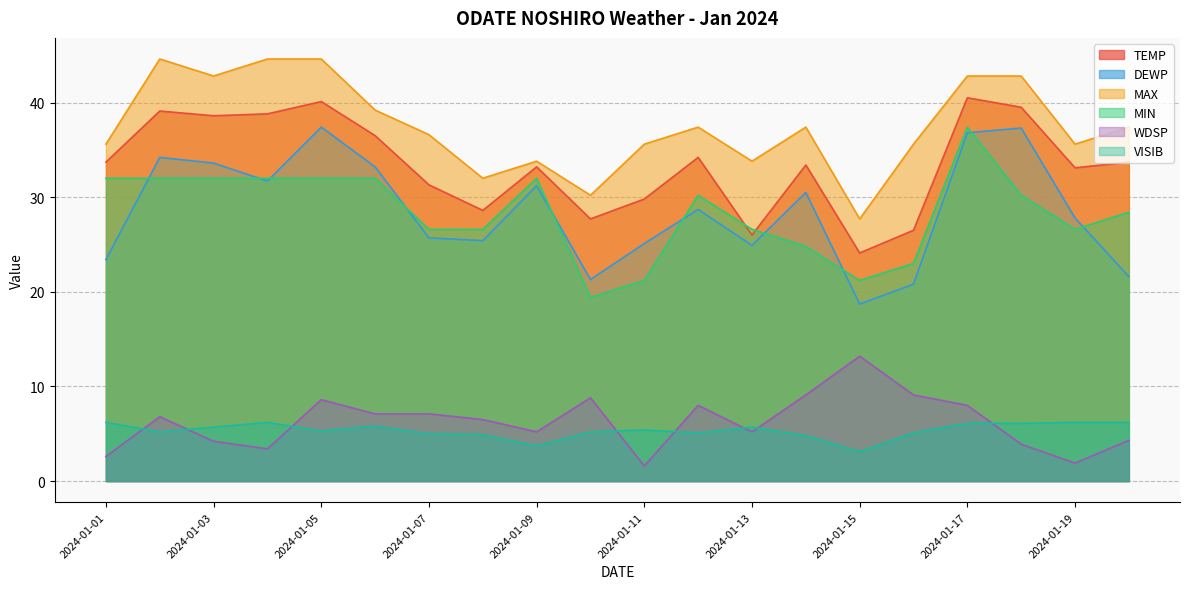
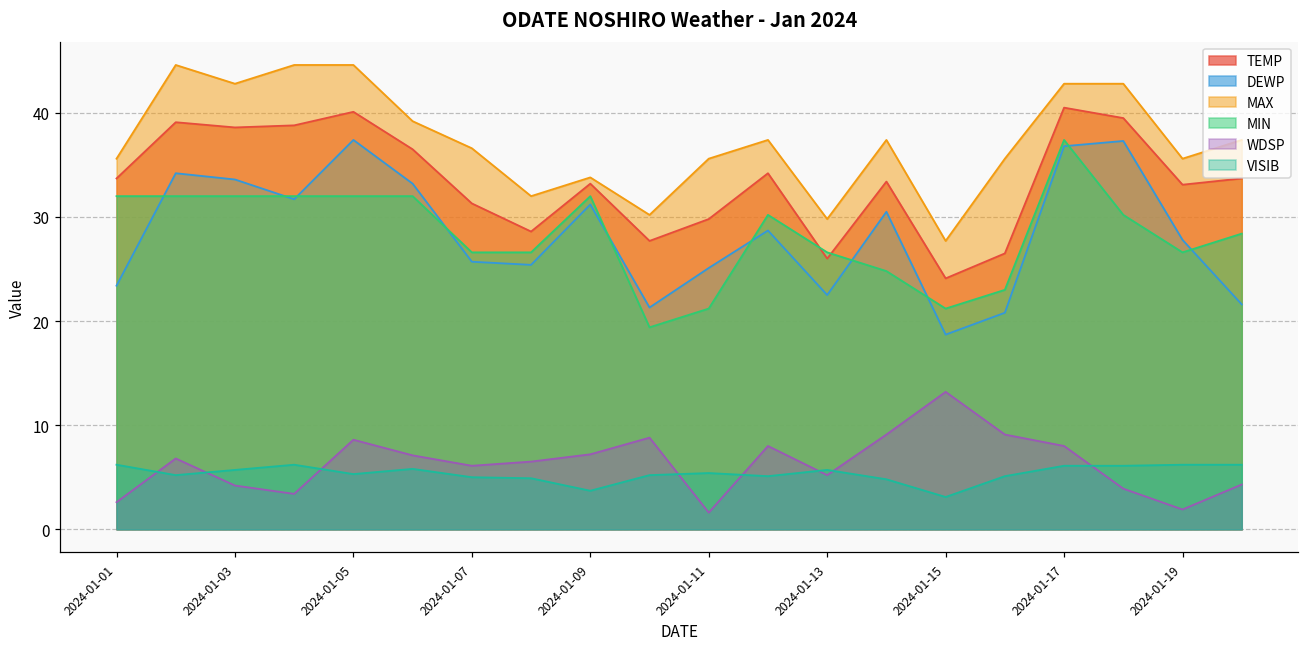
WDSP, 2024-01-07: 7 -> 6
WDSP, 2024-01-09: 5 -> 7
DEWP, 2024-01-13: 25 -> 23
MAX, 2024-01-13: 34 -> 30
